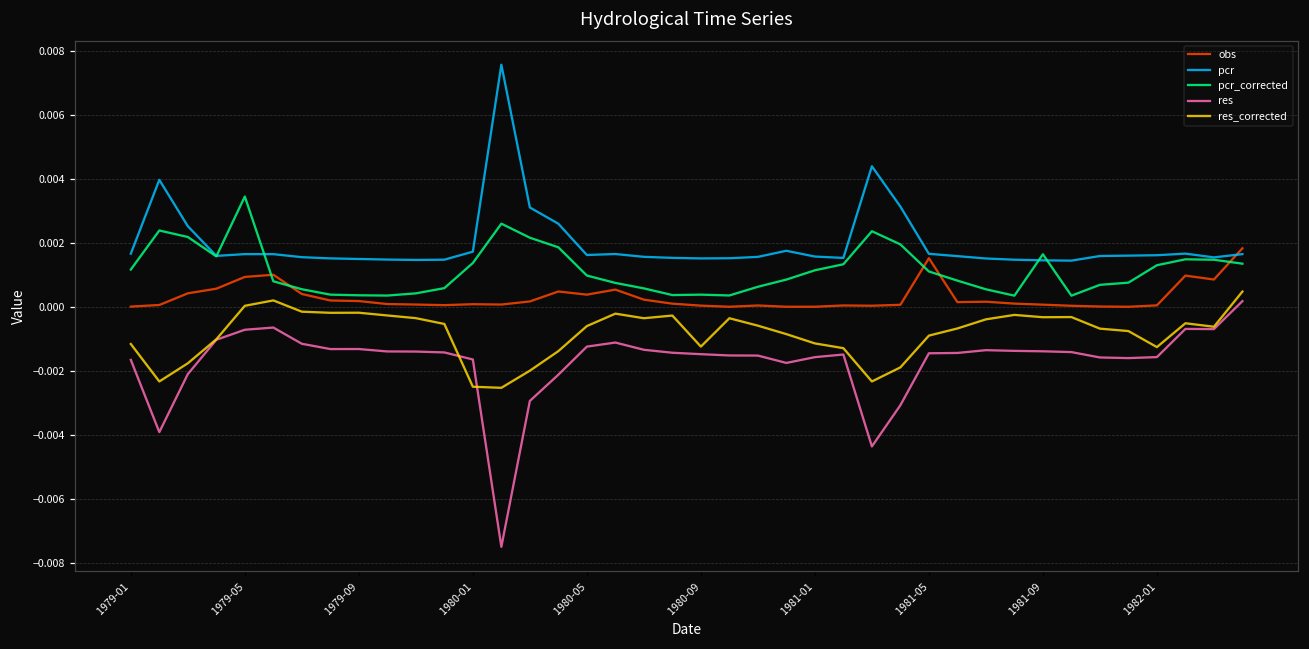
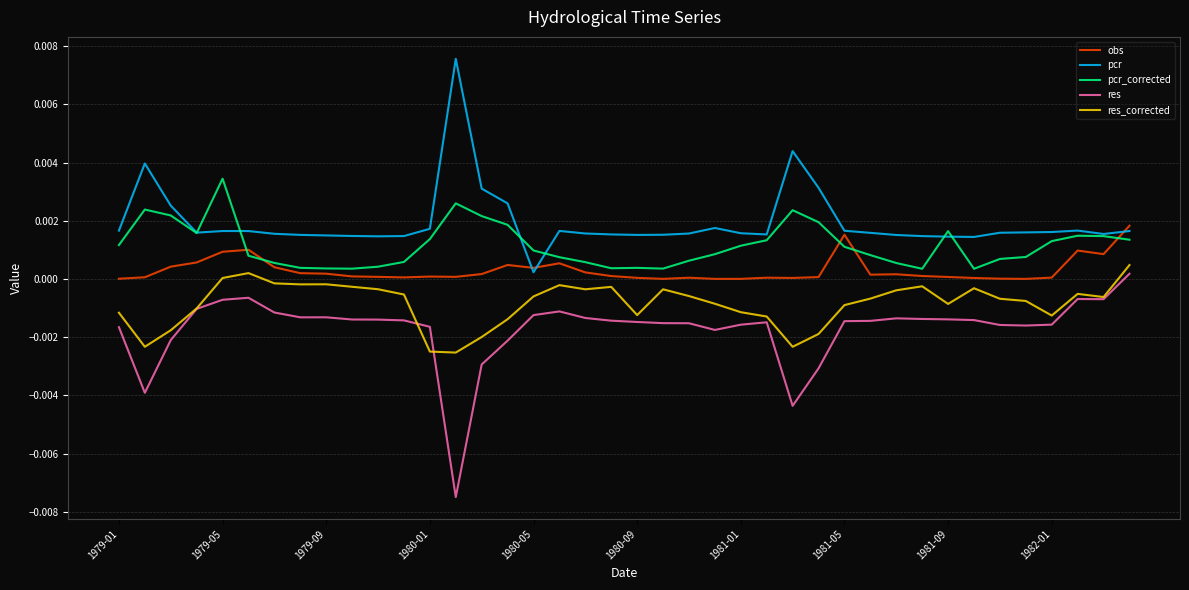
pcr, 1980-05: 0.0016 -> 0.0002
res_corrected, 1981-09: -0.0003 -> -0.0009
